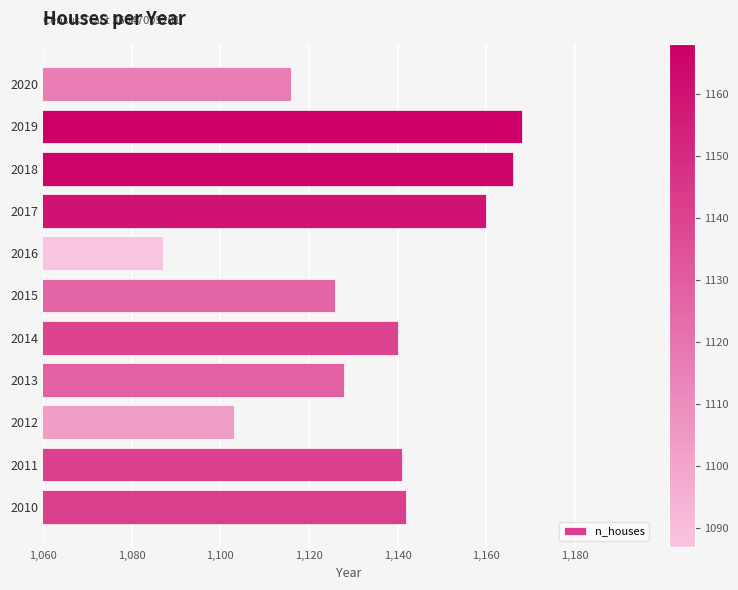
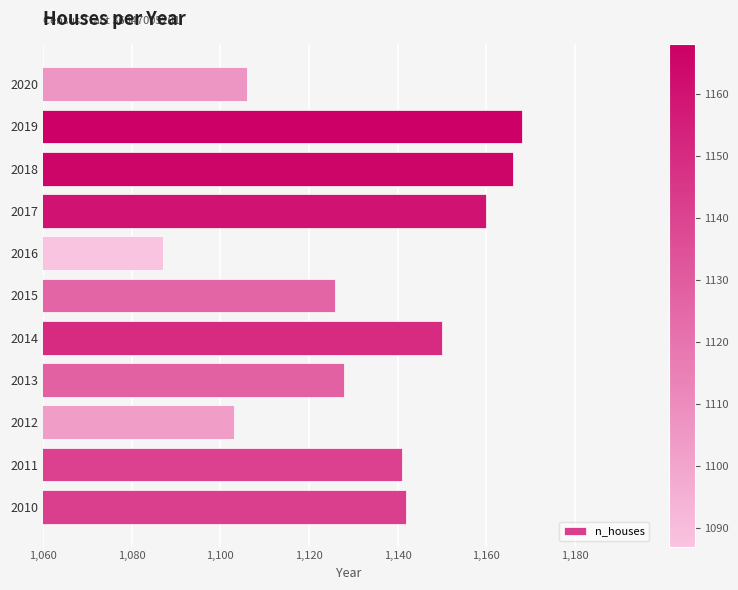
2020: 1,116 -> 1,106
2014: 1,140 -> 1,150
